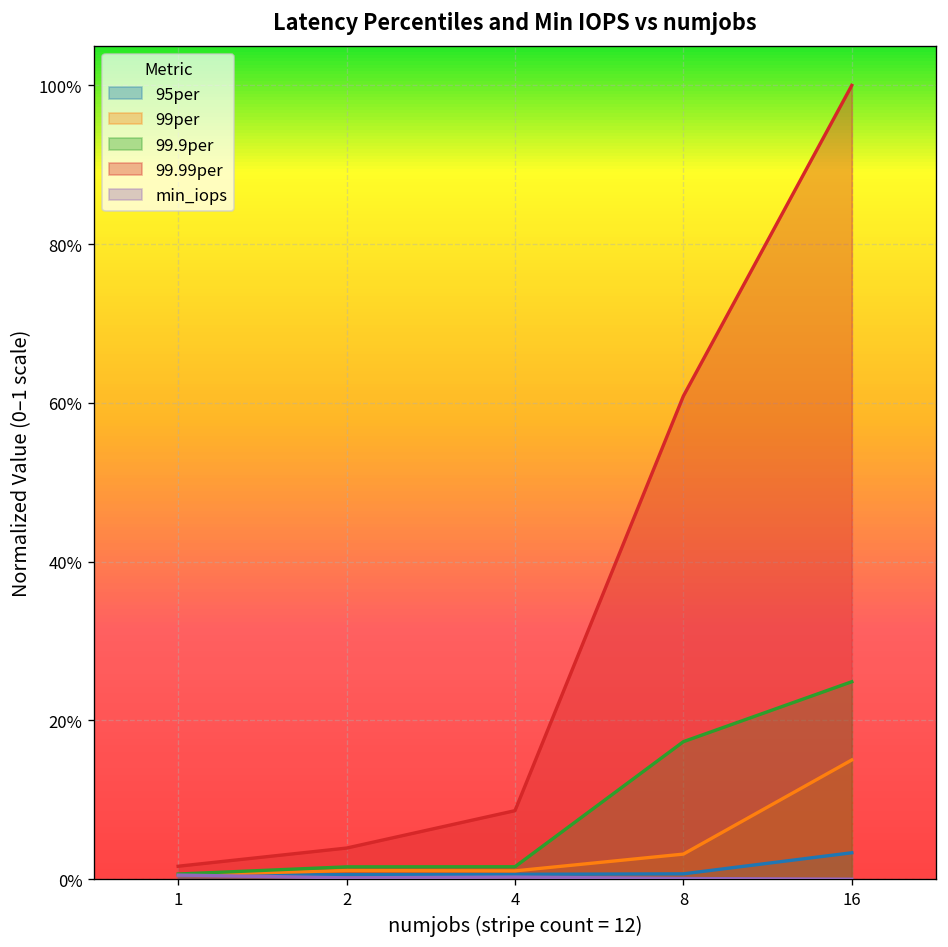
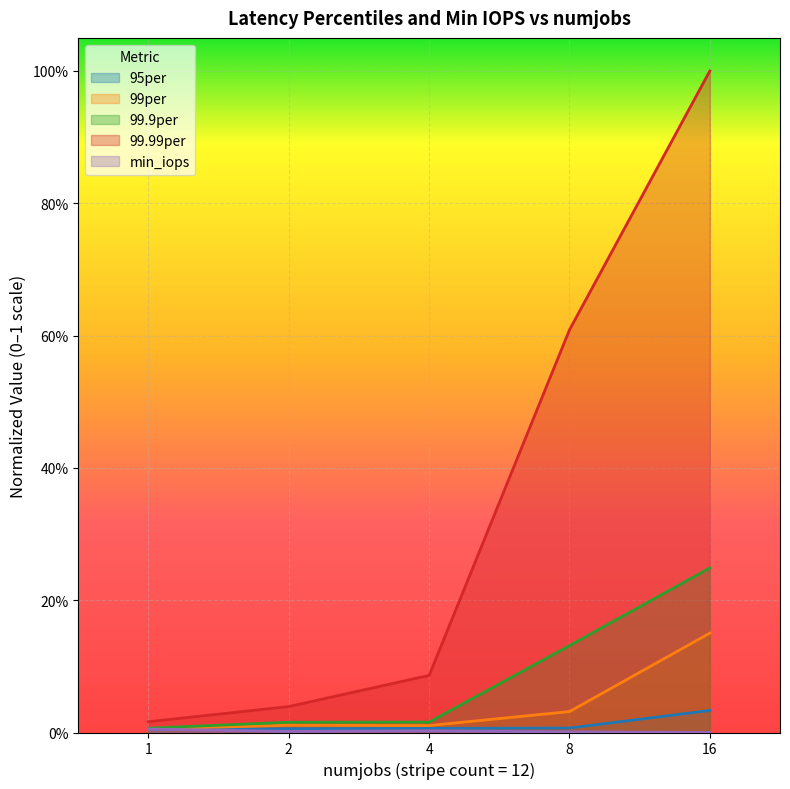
99.9per, 8: 17% -> 13%
